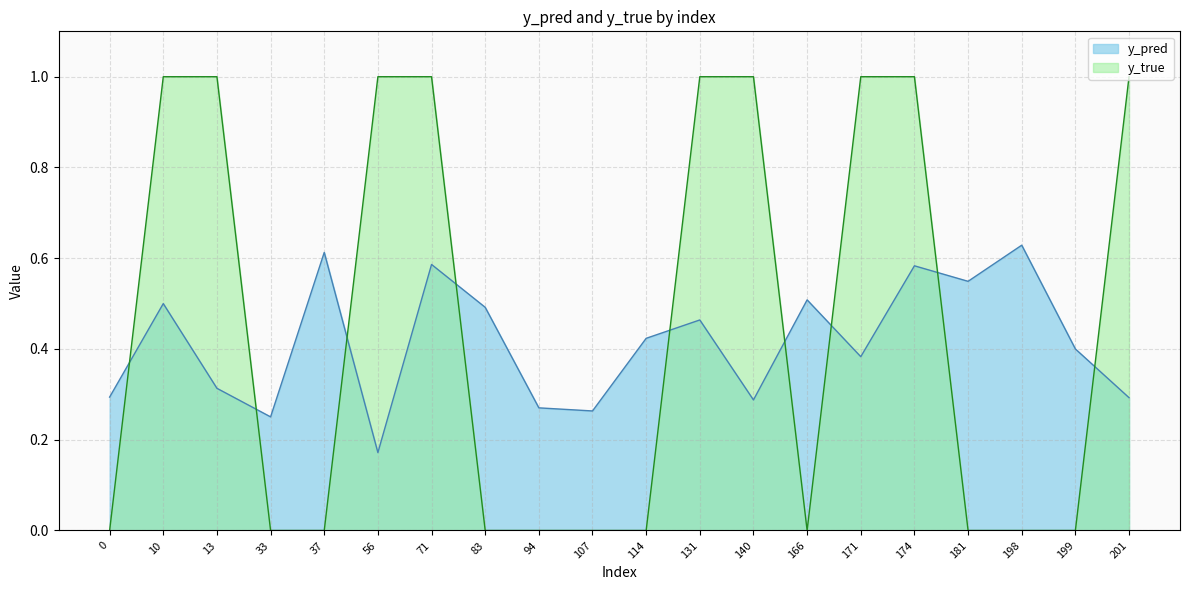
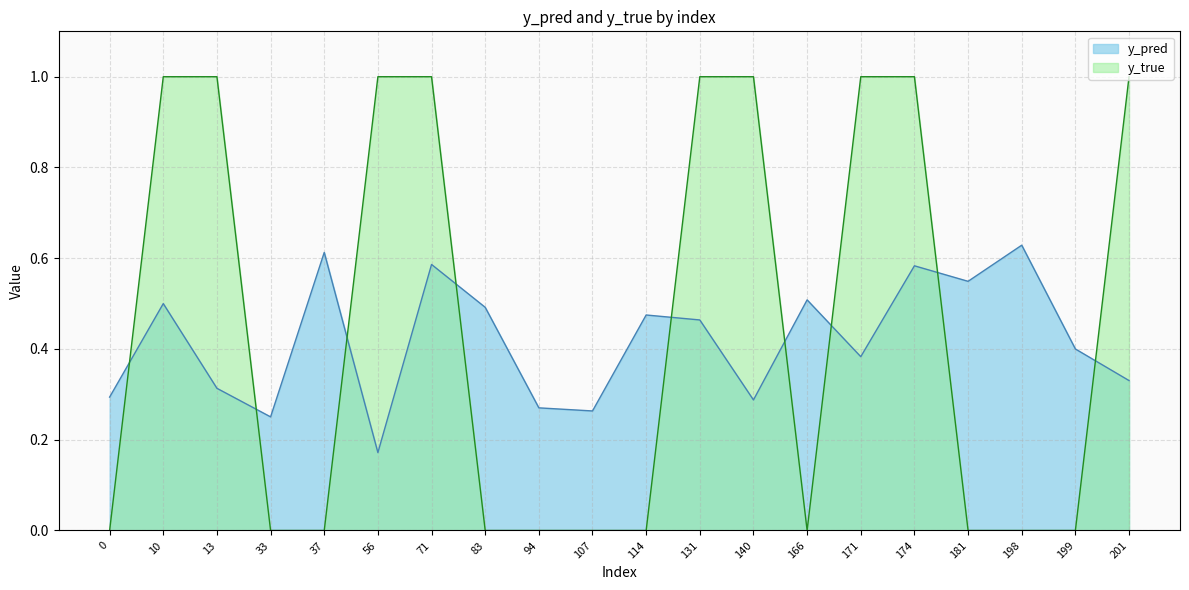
y_pred, 114: 0.42 -> 0.47
y_pred, 201: 0.29 -> 0.33
